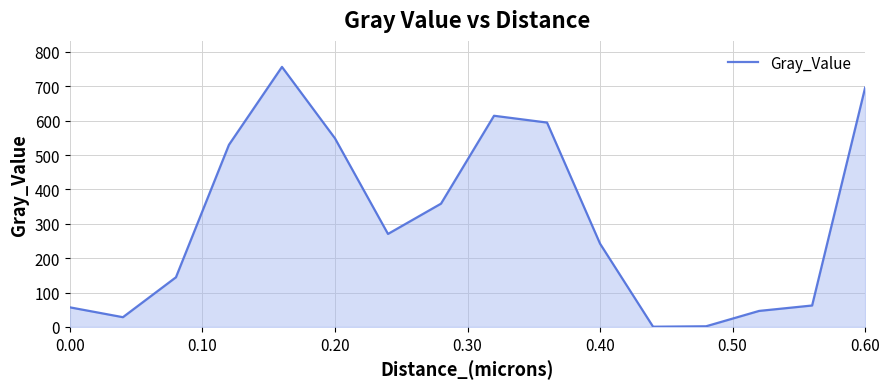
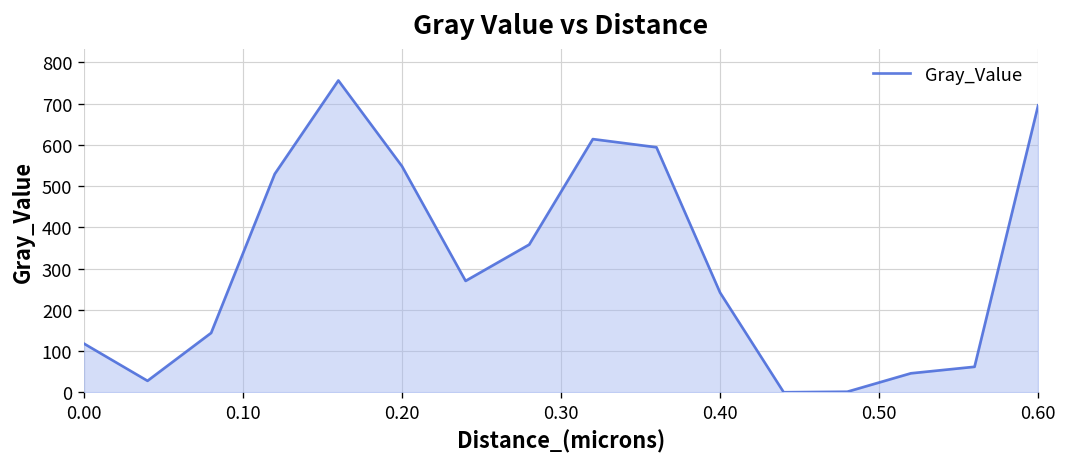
0.00: 60 -> 120
